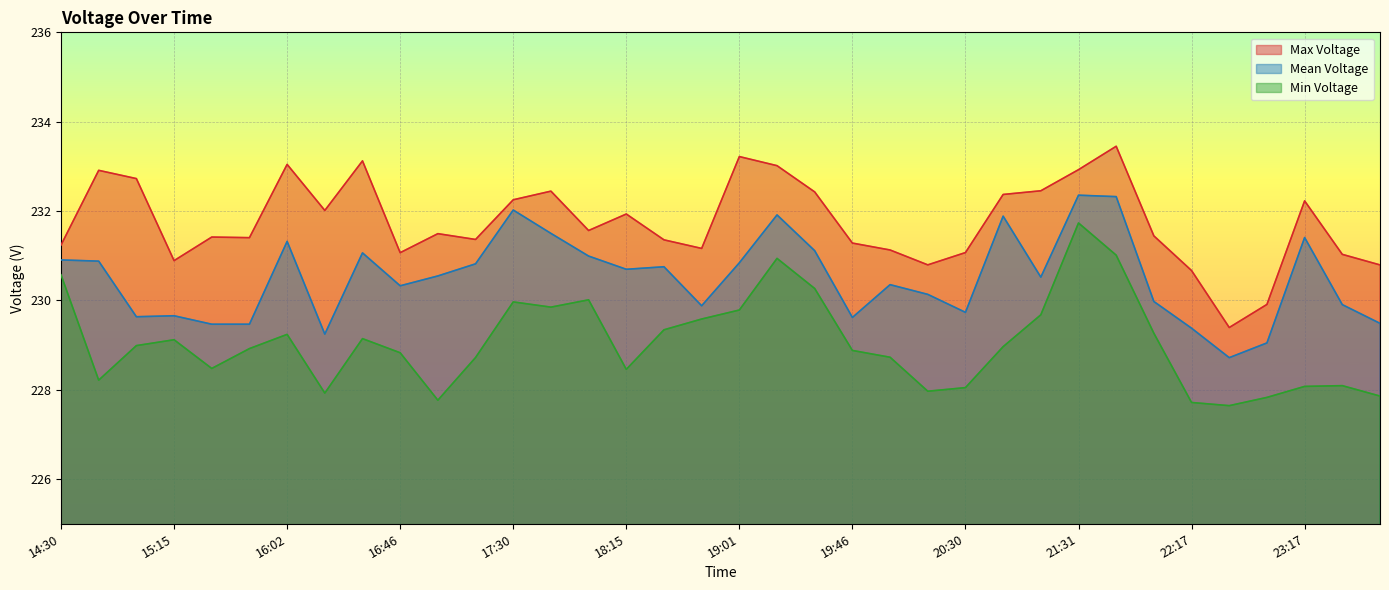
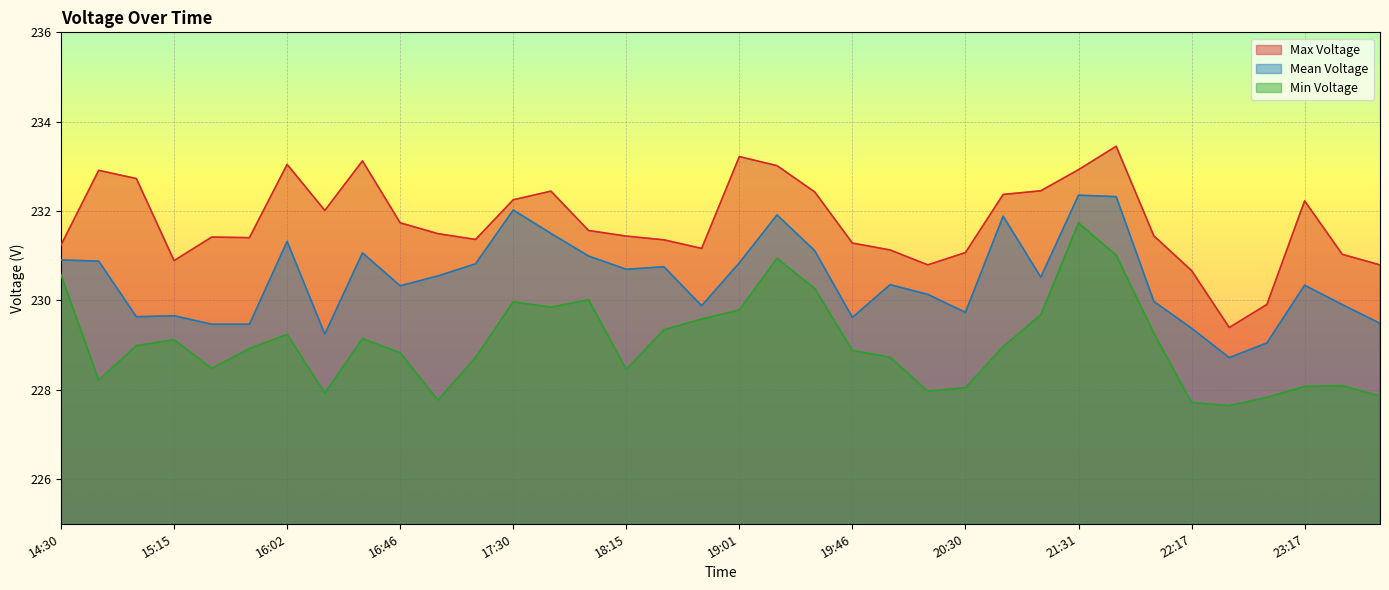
Max Voltage, 16:46: 231.1 -> 231.7
Max Voltage, 18:15: 231.9 -> 231.4
Mean Voltage, 23:17: 231.4 -> 230.3
